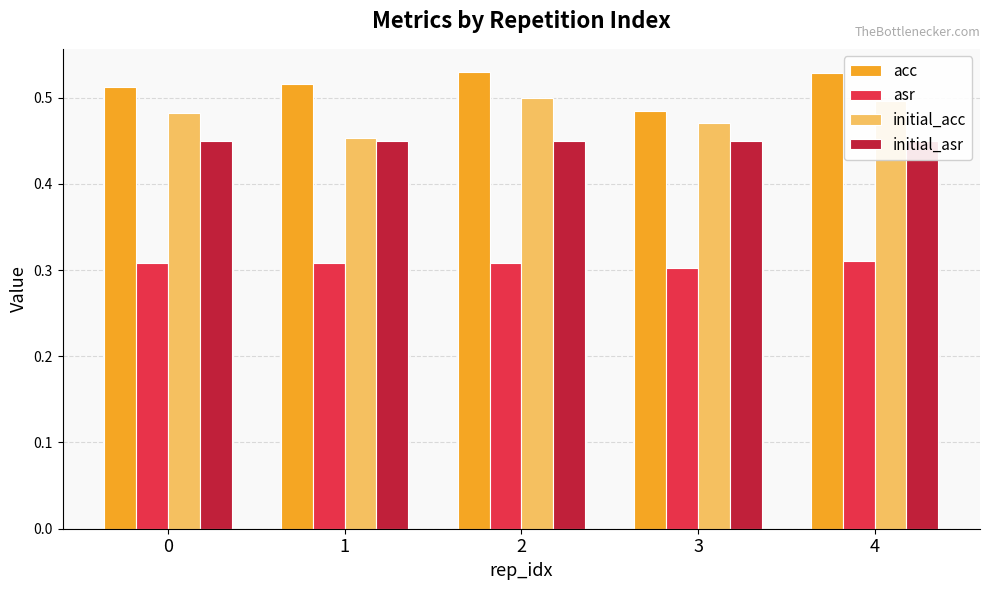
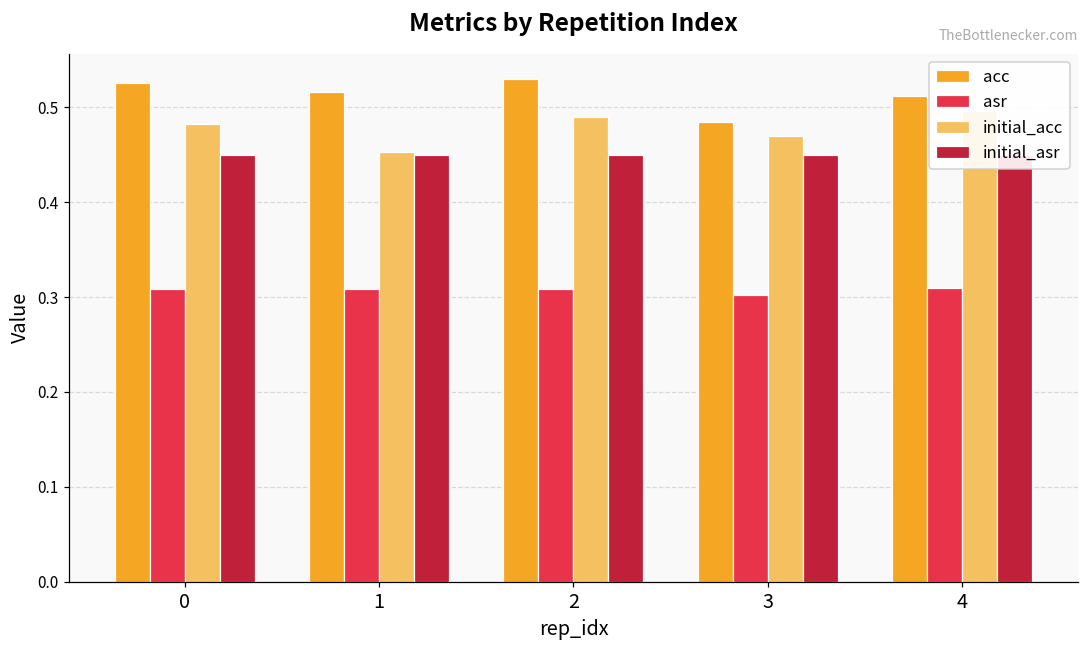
acc, 0: 0.51 -> 0.53
initial_acc, 2: 0.50 -> 0.49
acc, 4: 0.53 -> 0.51
